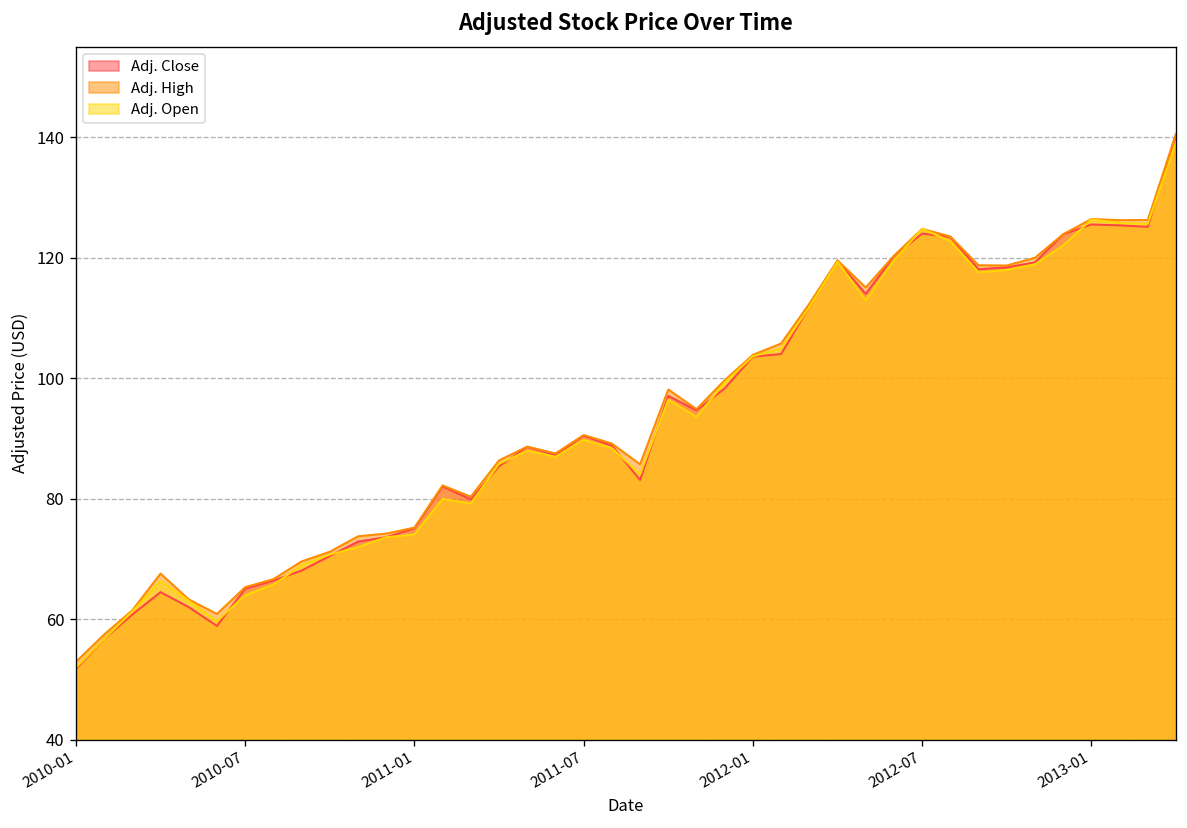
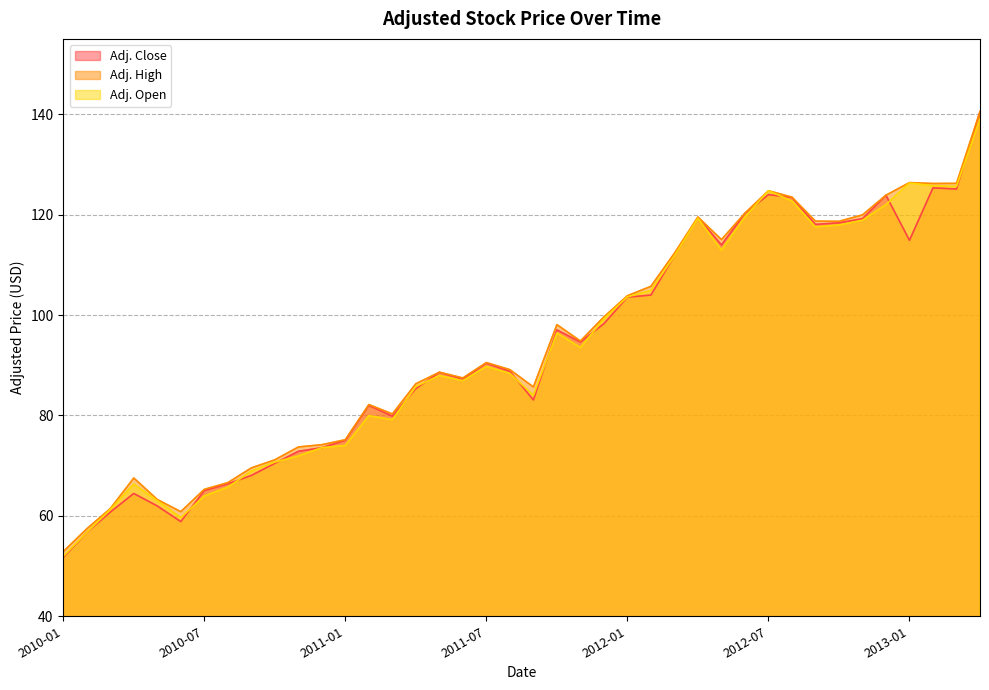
Adj. Close, 2013-01: 125 -> 115
